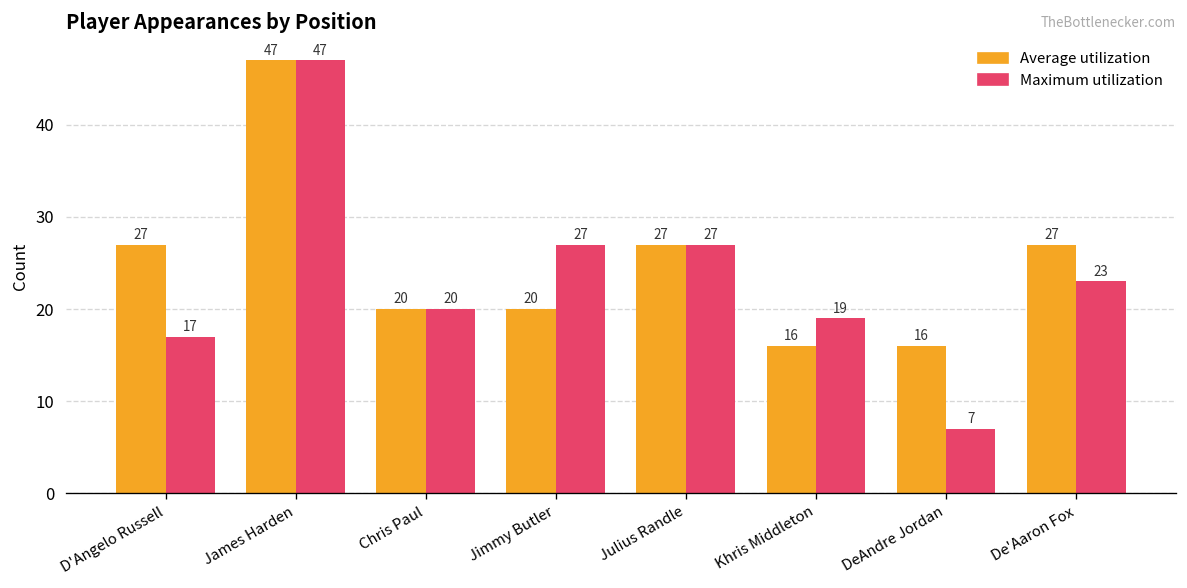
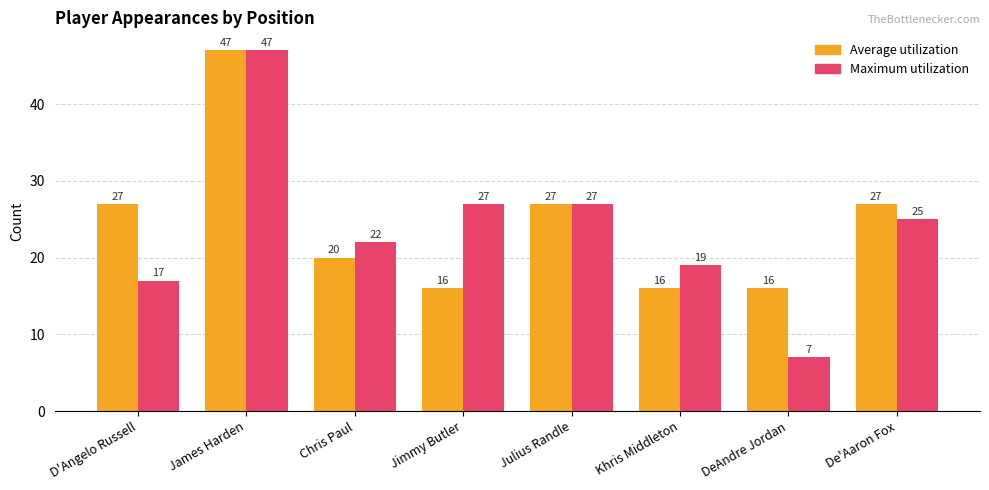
Maximum utilization, Chris Paul: 20 -> 22
Average utilization, Jimmy Butler: 20 -> 16
Maximum utilization, De'Aaron Fox: 23 -> 25
